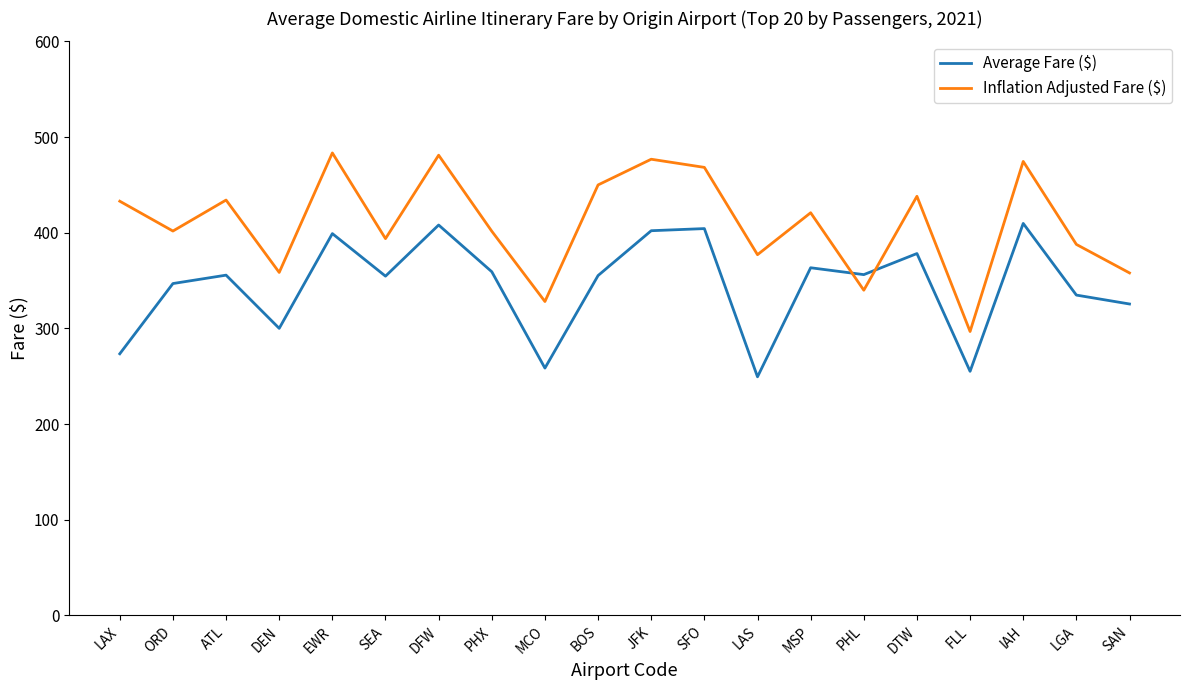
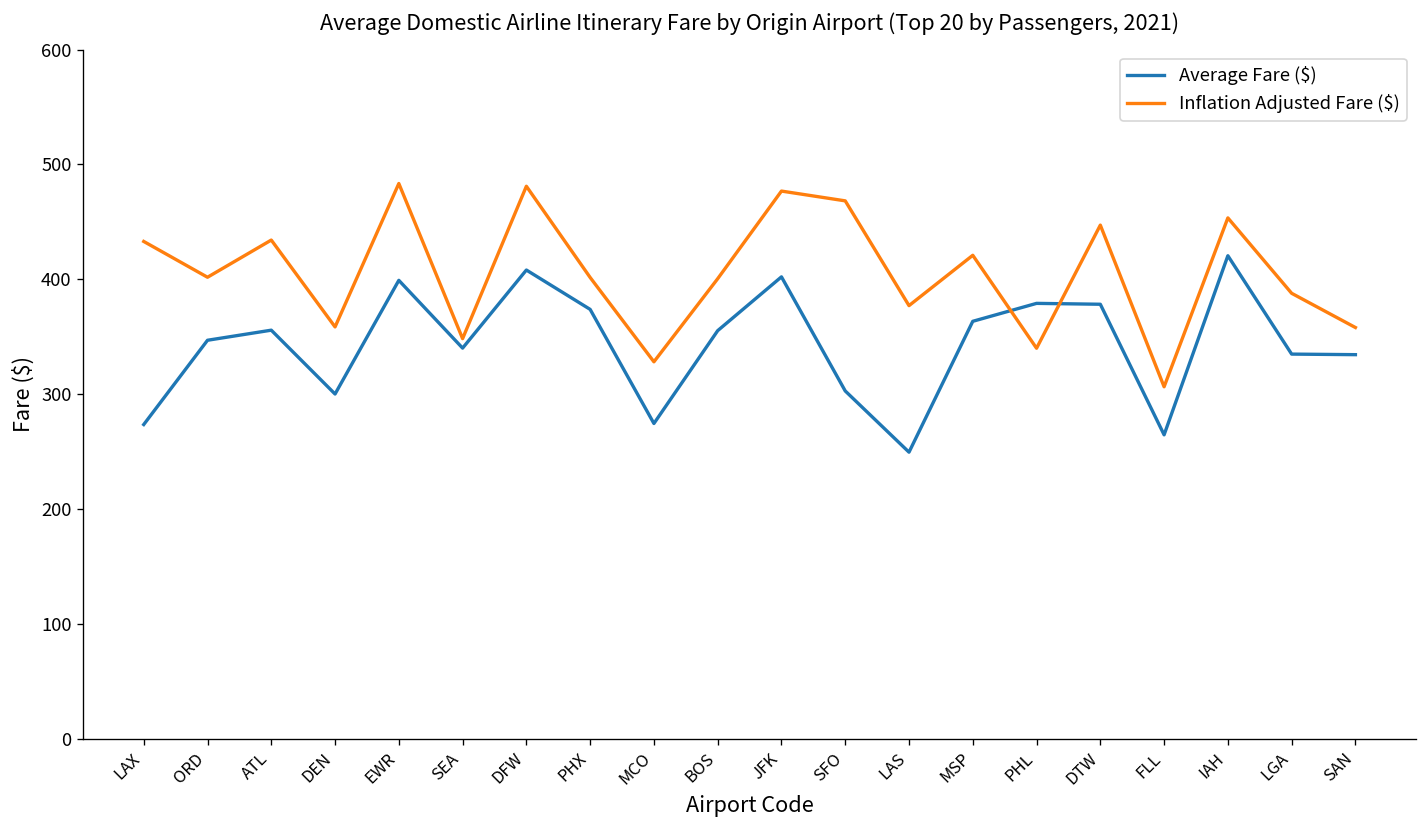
Average Fare ($), SEA: 350 -> 340
Inflation Adjusted Fare ($), SEA: 390 -> 350
Average Fare ($), PHX: 360 -> 370
Average Fare ($), MCO: 260 -> 270
Inflation Adjusted Fare ($), BOS: 450 -> 400
Average Fare ($), SFO: 400 -> 300
Average Fare ($), PHL: 360 -> 380
Inflation Adjusted Fare ($), DTW: 440 -> 450
Average Fare ($), FLL: 255 -> 265
Inflation Adjusted Fare ($), FLL: 300 -> 310
Average Fare ($), IAH: 410 -> 420
Inflation Adjusted Fare ($), IAH: 470 -> 450
Average Fare ($), SAN: 326 -> 334
